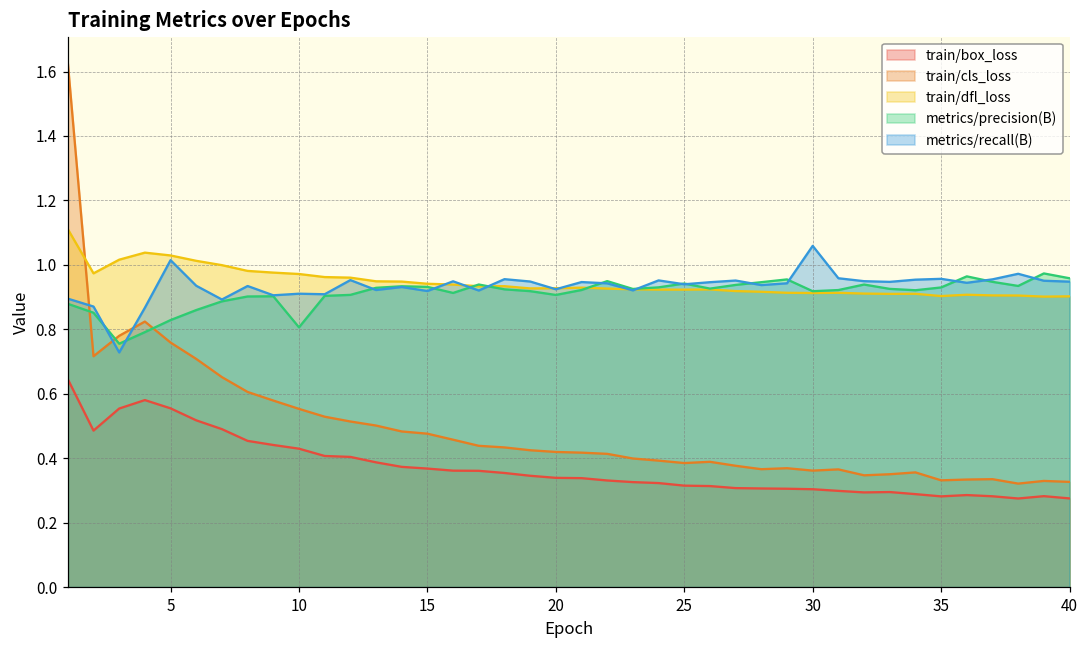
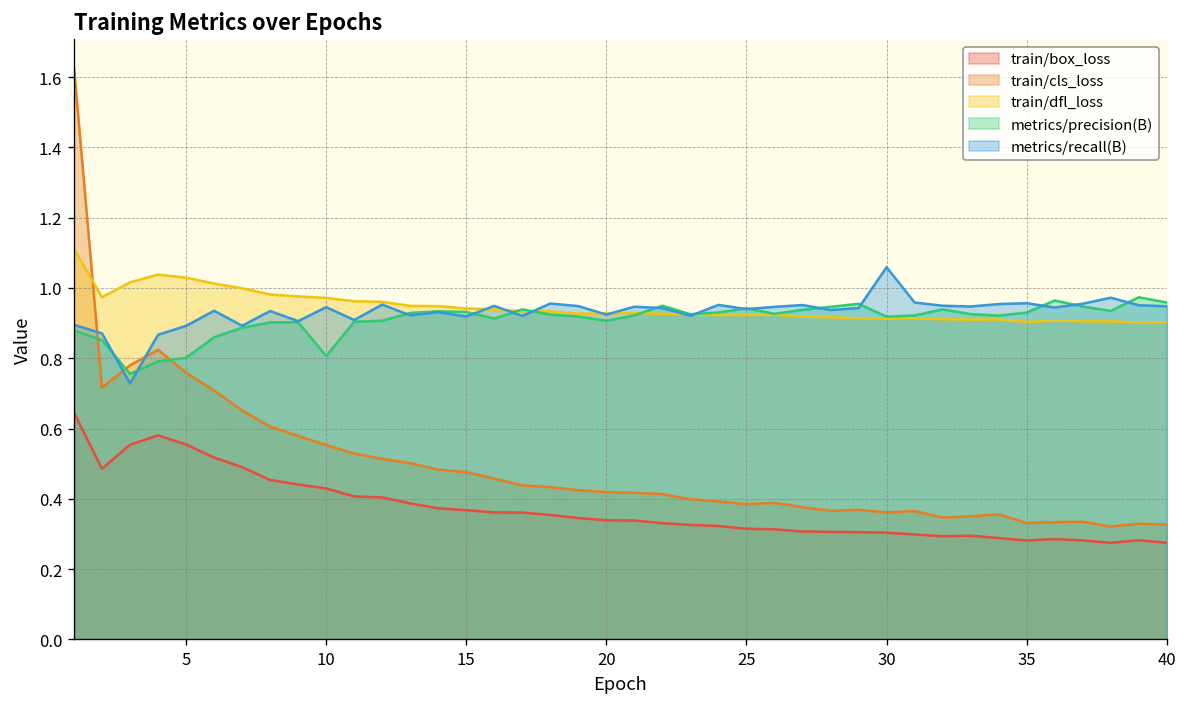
metrics/precision(B), 5: 0.83 -> 0.80
metrics/recall(B), 5: 1.01 -> 0.89
metrics/recall(B), 10: 0.91 -> 0.95
